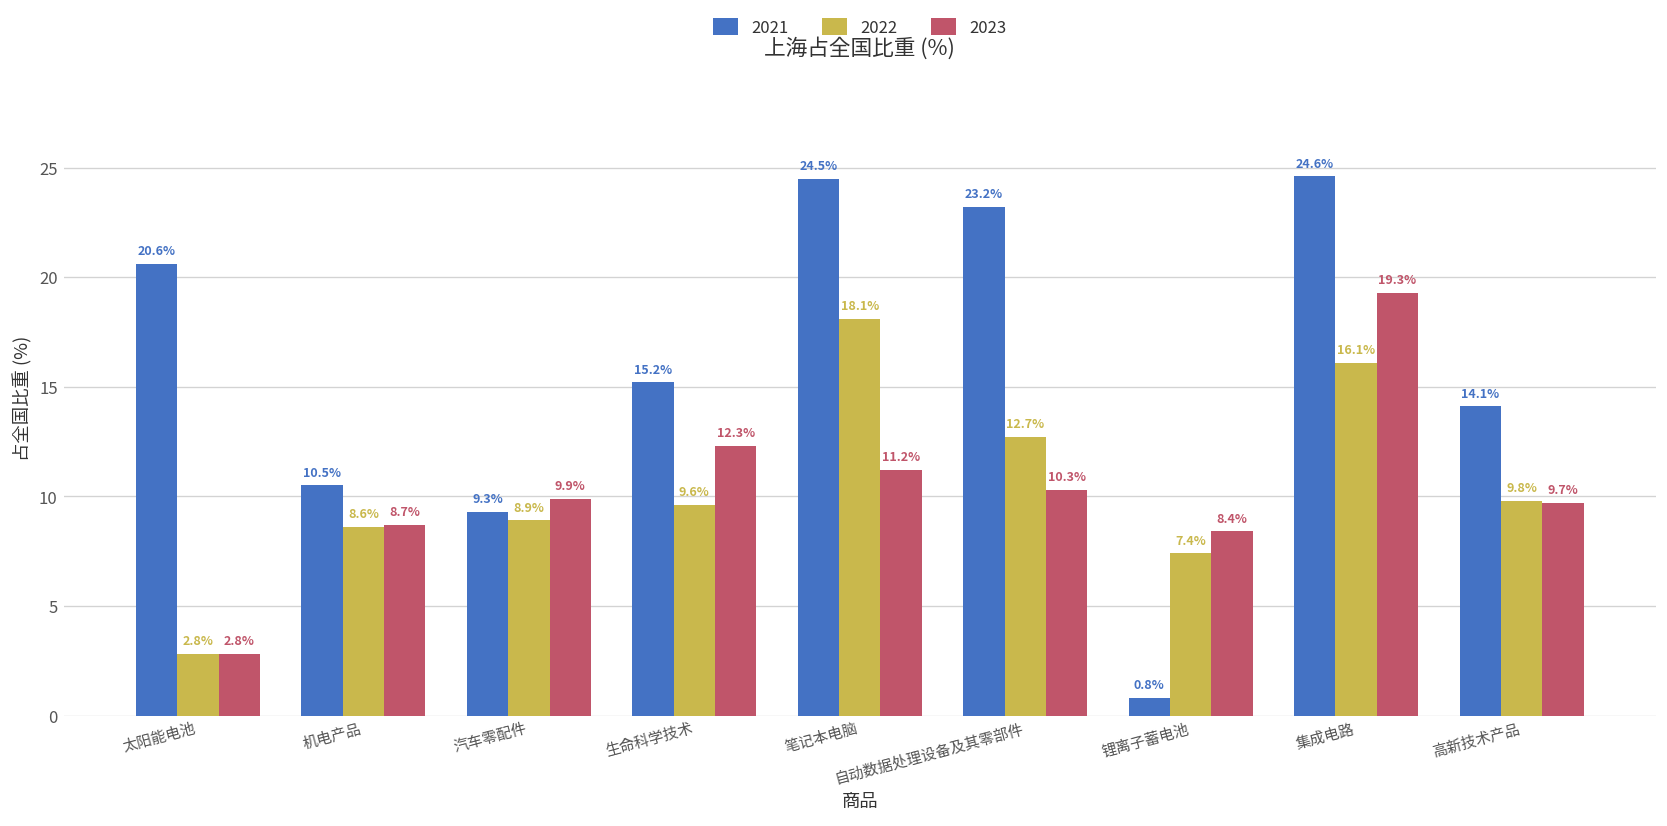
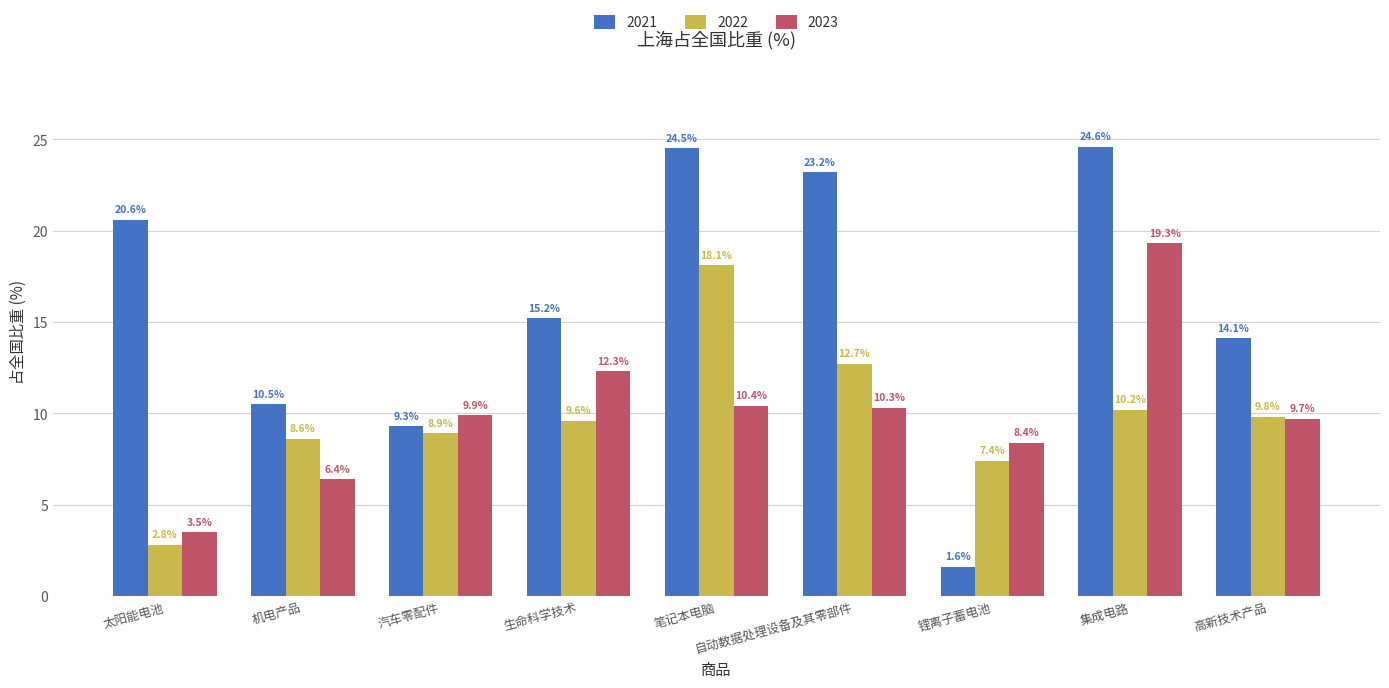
2023, 太阳能电池: 2.8% -> 3.5%
2023, 机电产品: 8.7% -> 6.4%
2023, 笔记本电脑: 11.2% -> 10.4%
2021, 锂离子蓄电池: 0.8% -> 1.6%
2022, 集成电路: 16.1% -> 10.2%
